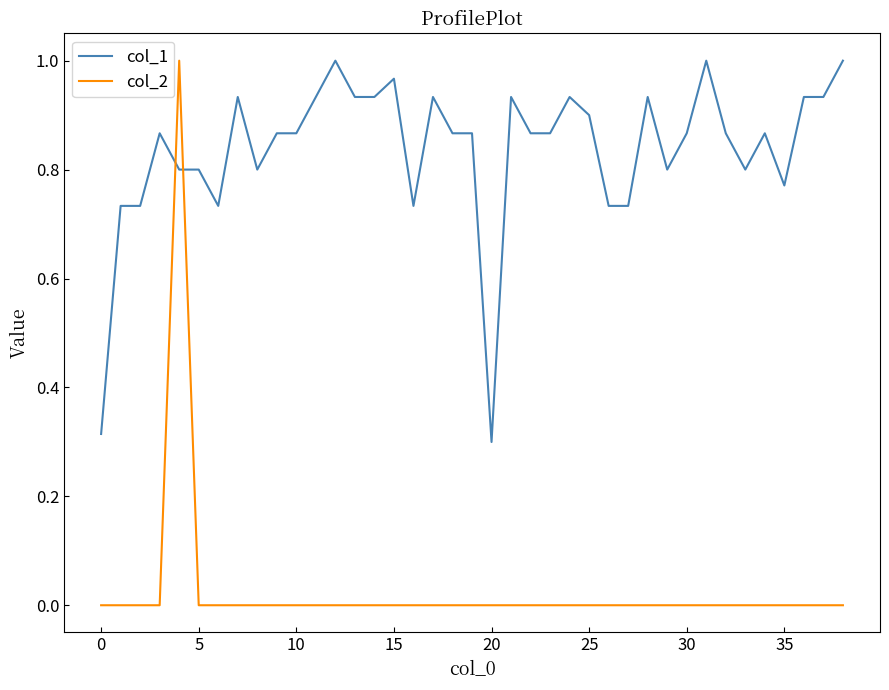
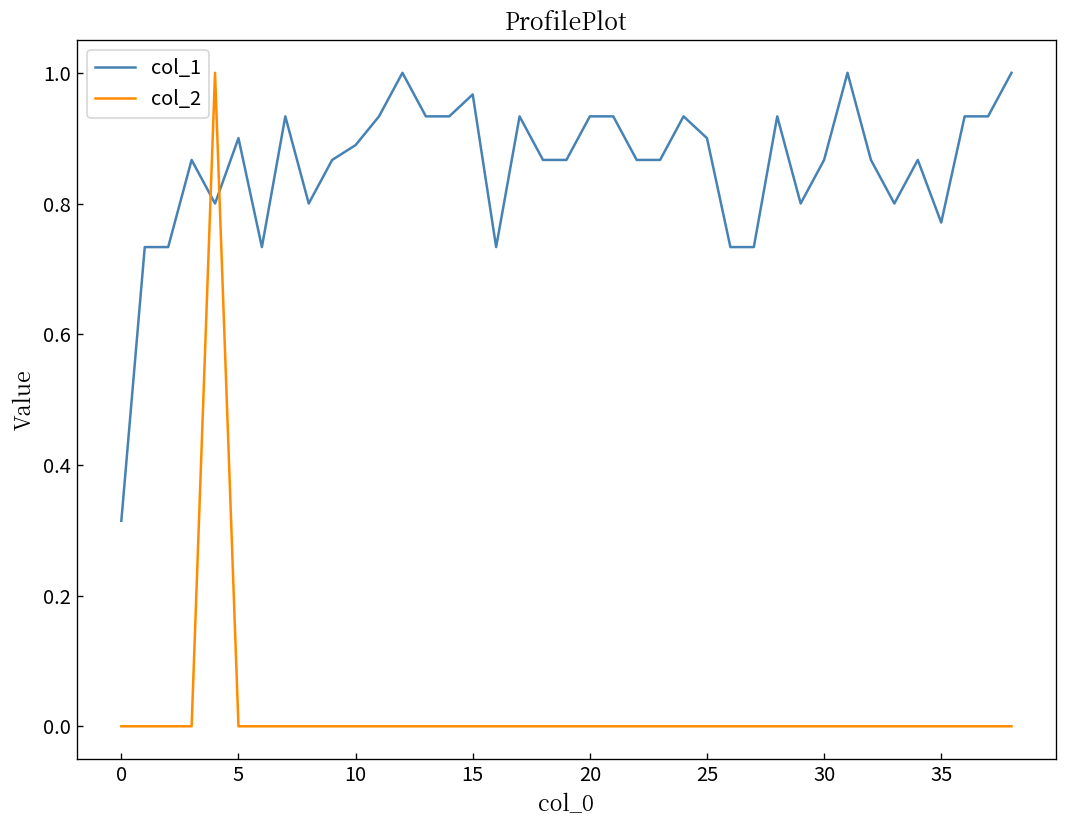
col_1, 5: 0.8 -> 0.9
col_1, 10: 0.87 -> 0.89
col_1, 20: 0.30 -> 0.93
